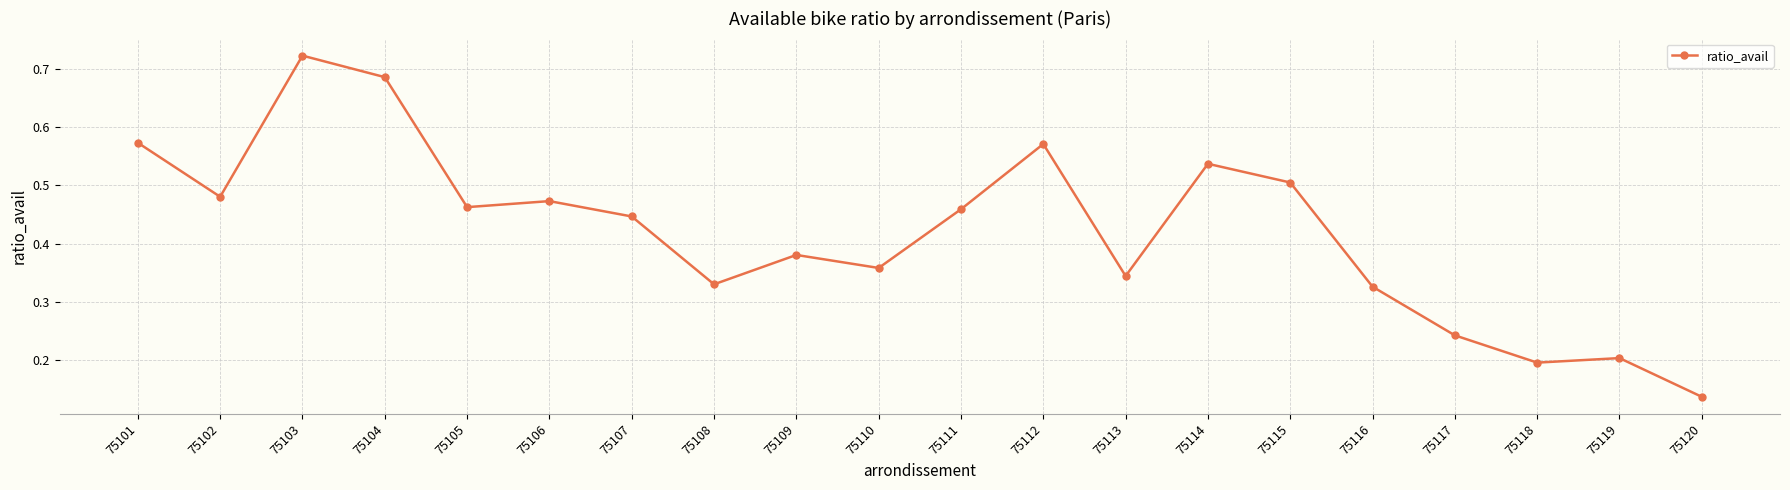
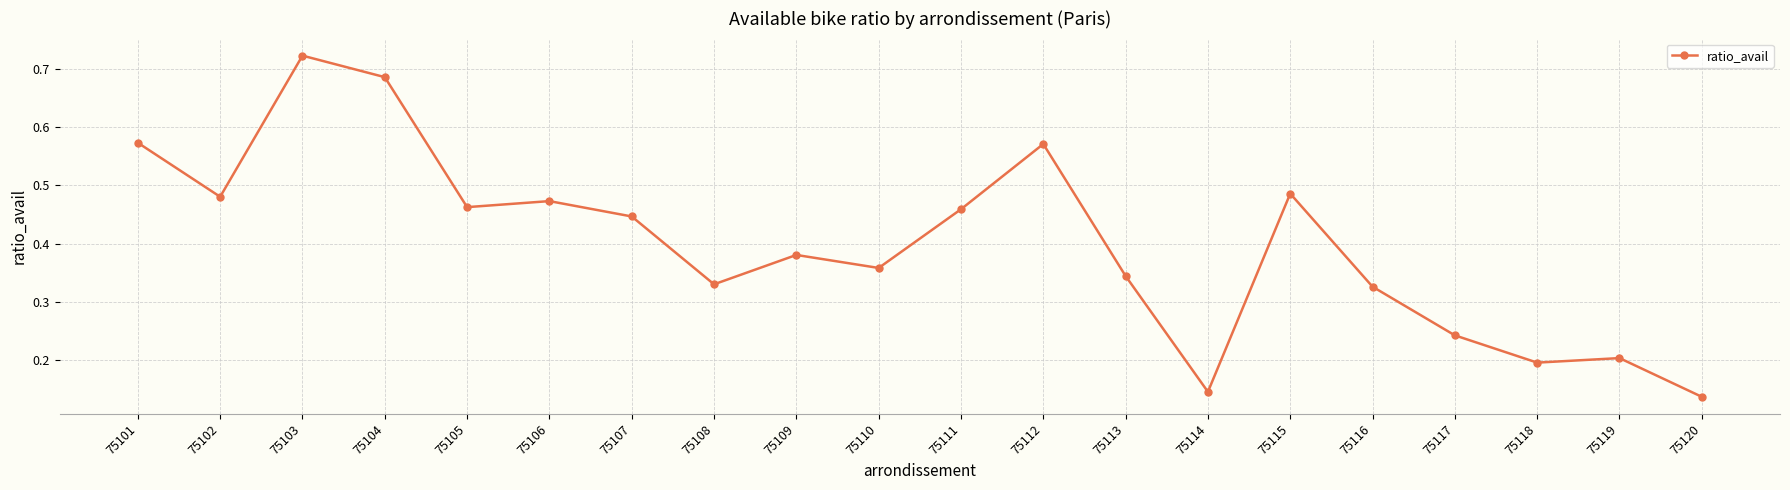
75114: 0.54 -> 0.15
75115: 0.50 -> 0.49
